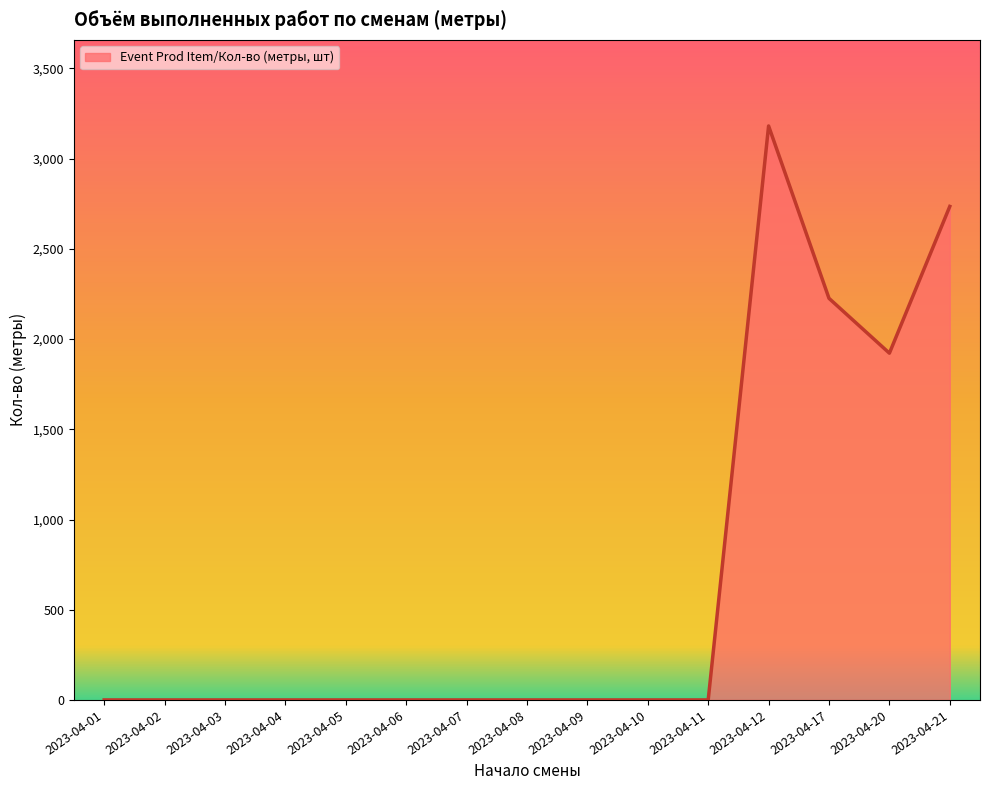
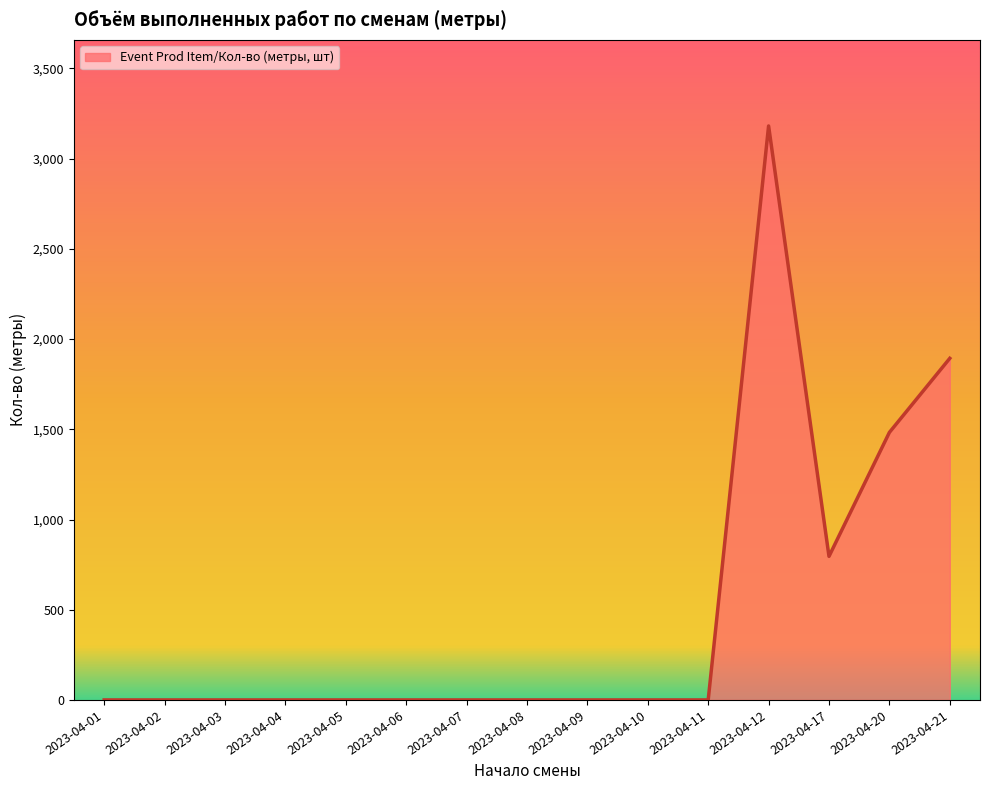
2023-04-17: 2,230 -> 800
2023-04-20: 1,920 -> 1,480
2023-04-21: 2,740 -> 1,890
